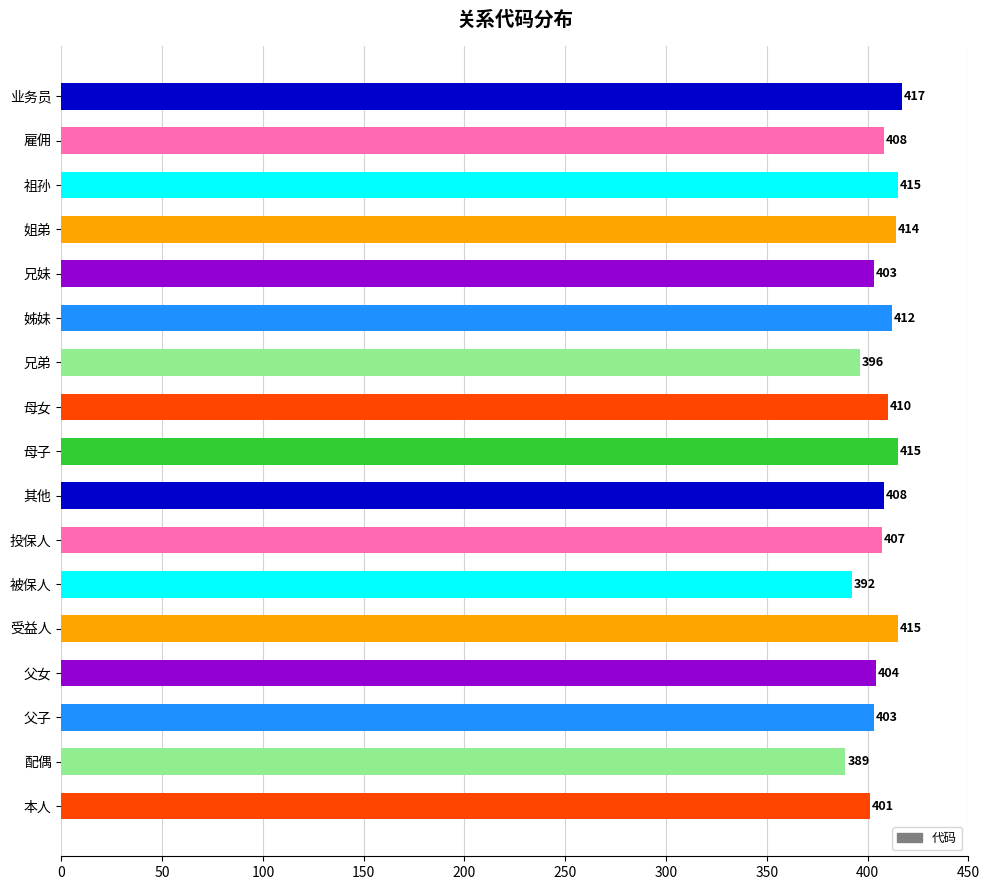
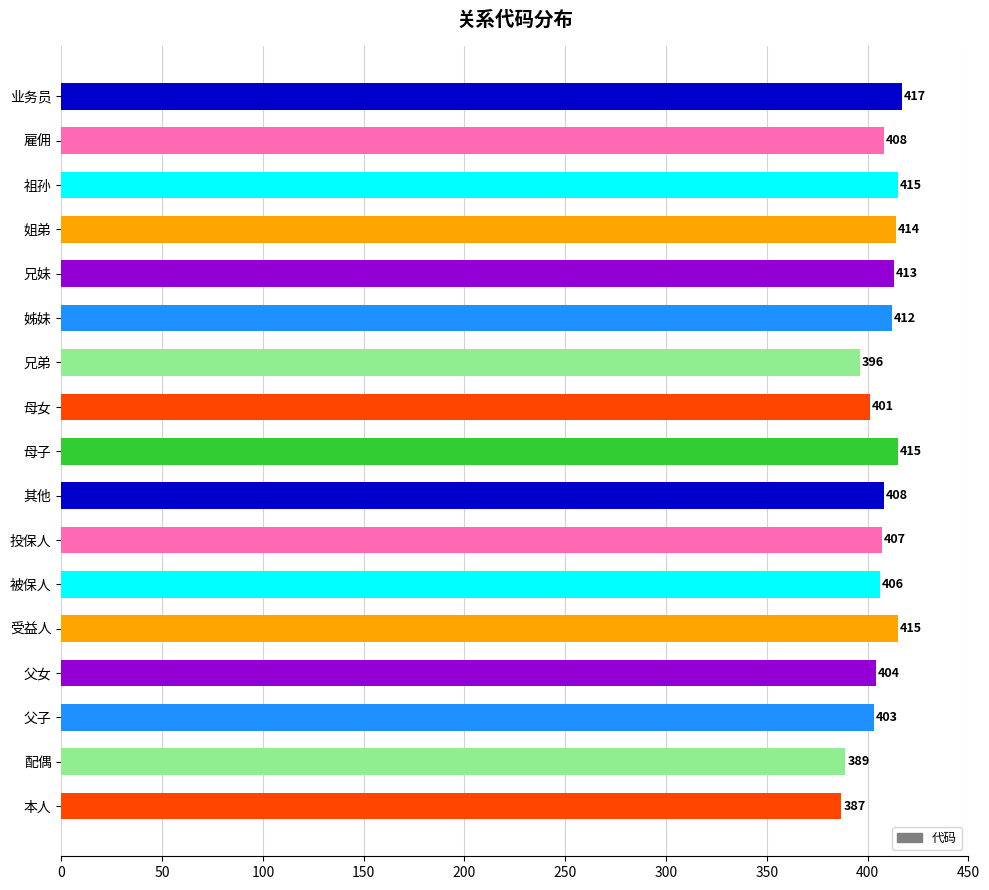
兄妹: 403 -> 413
母女: 410 -> 401
被保人: 392 -> 406
本人: 401 -> 387
